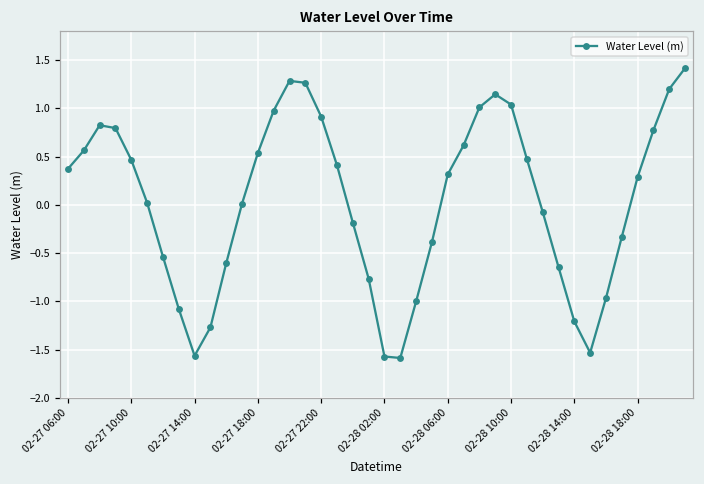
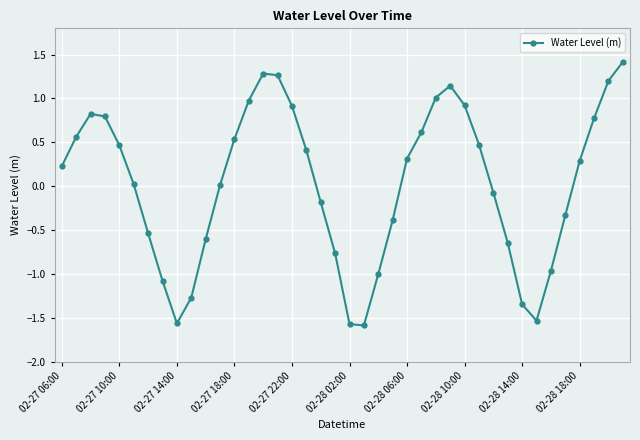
02-27 06:00: 0.4 -> 0.2
02-28 10:00: 1.0 -> 0.9
02-28 14:00: -1.2 -> -1.3
